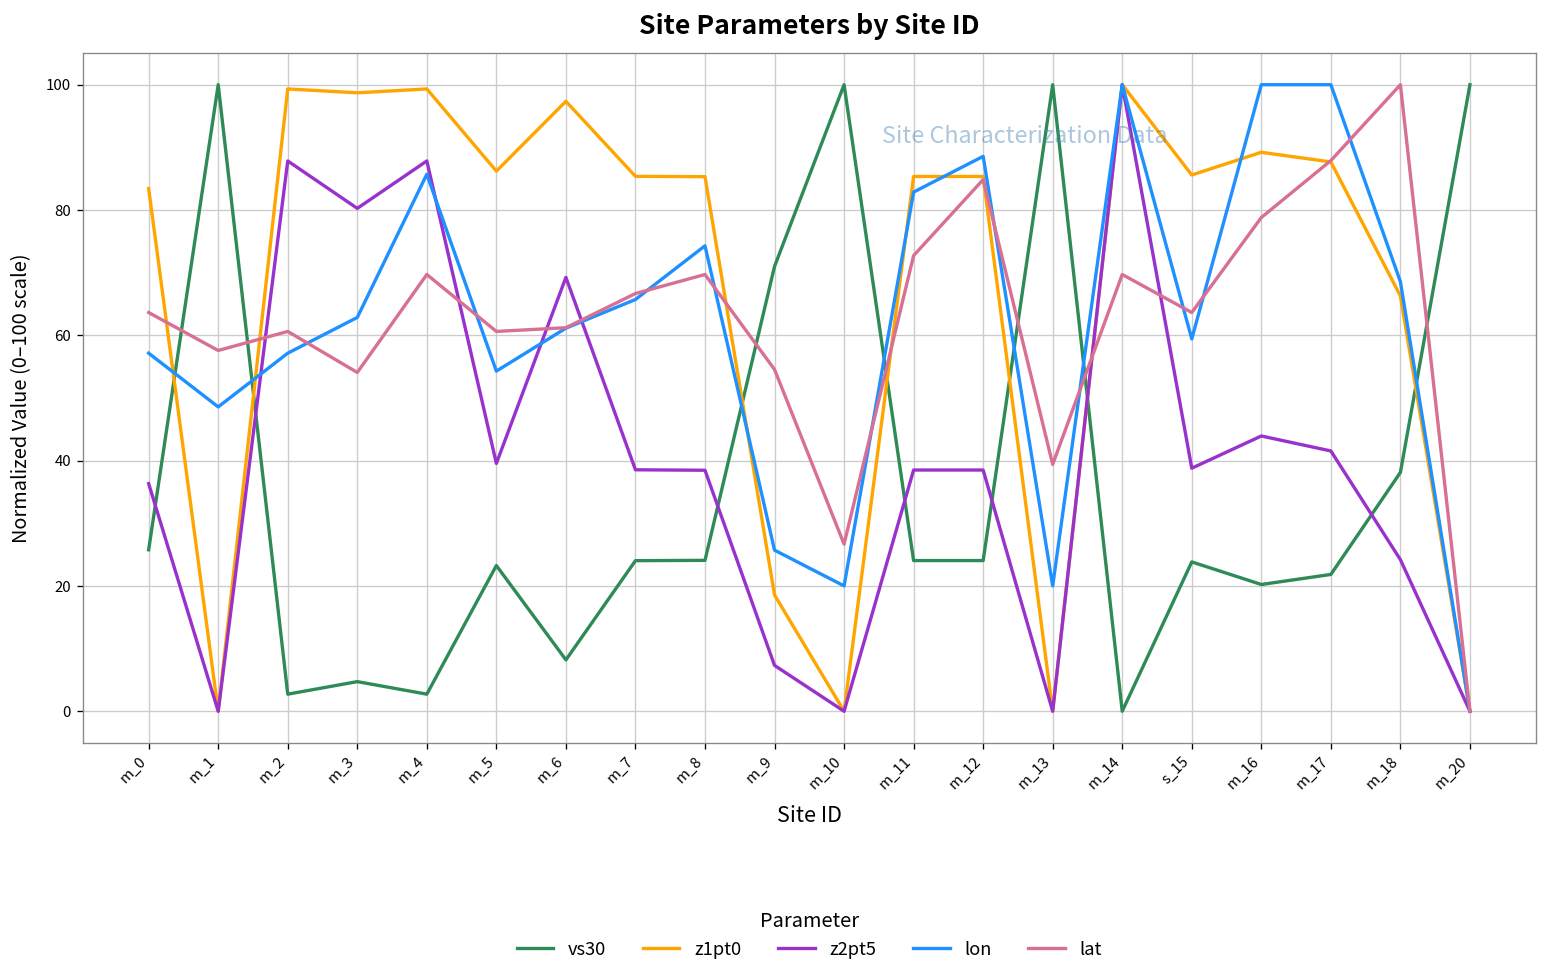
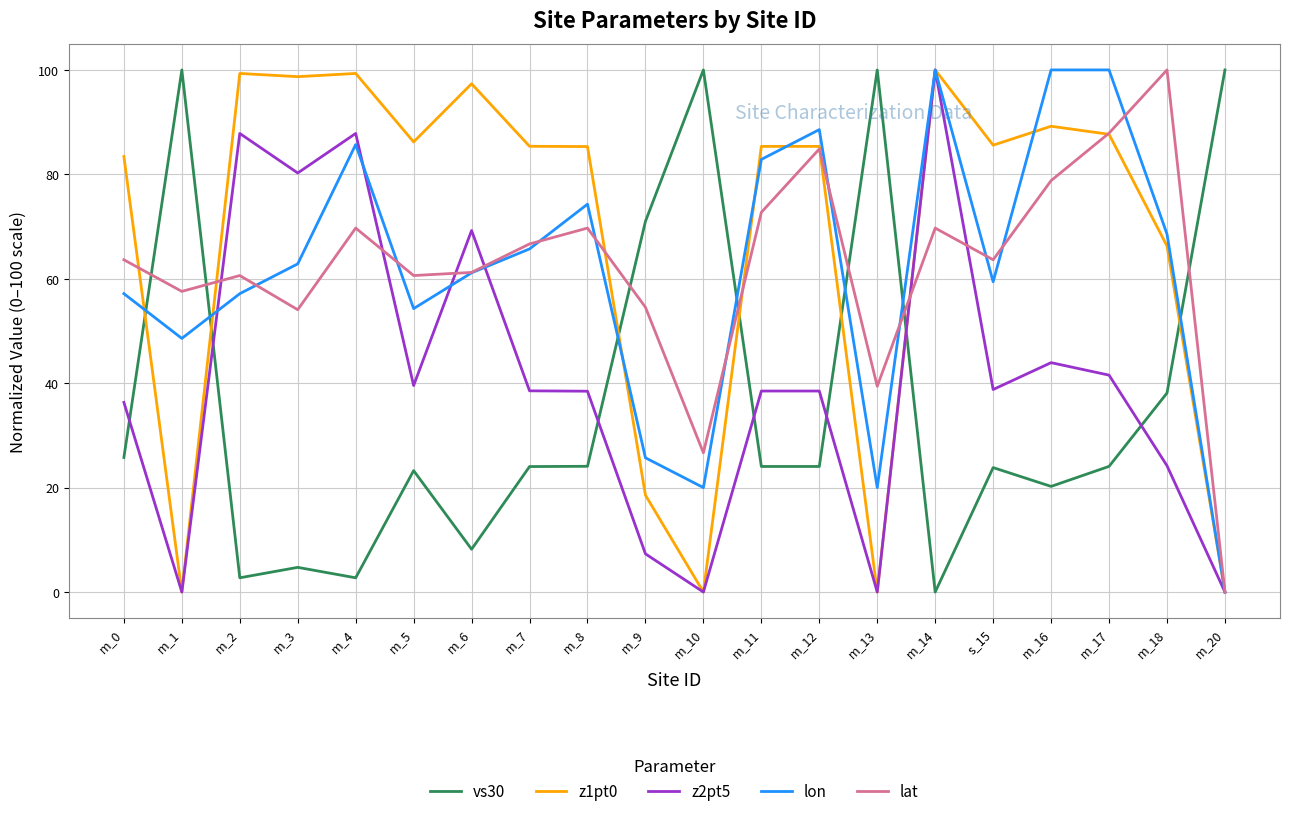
vs30, m_17: 22 -> 24
